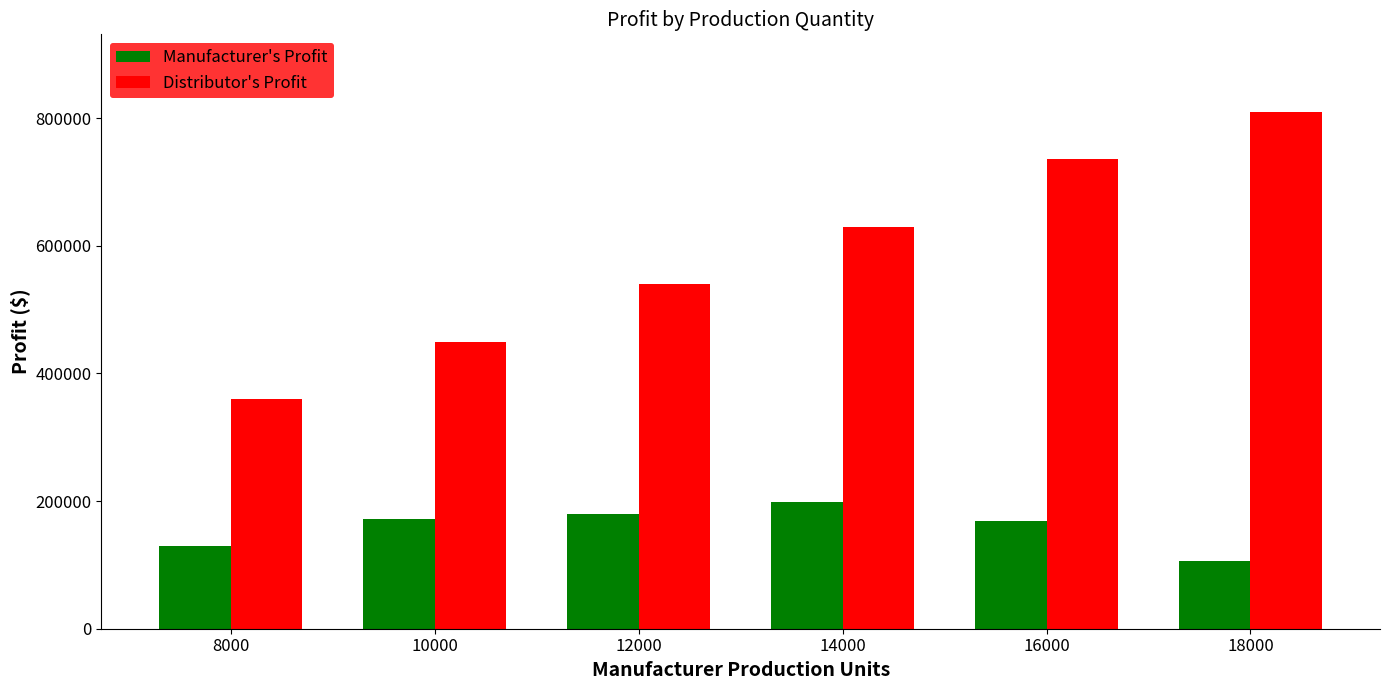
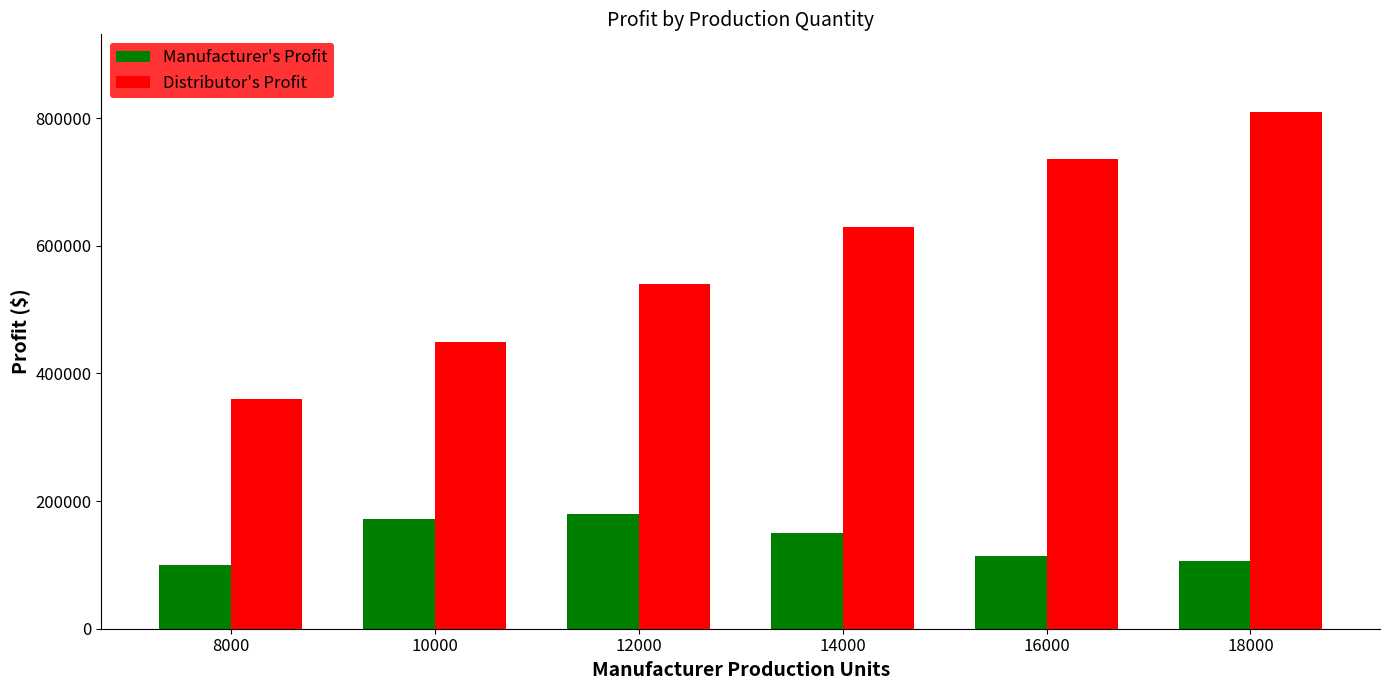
Manufacturer's Profit, 8000: 130000 -> 100000
Manufacturer's Profit, 14000: 200000 -> 150000
Manufacturer's Profit, 16000: 170000 -> 110000
